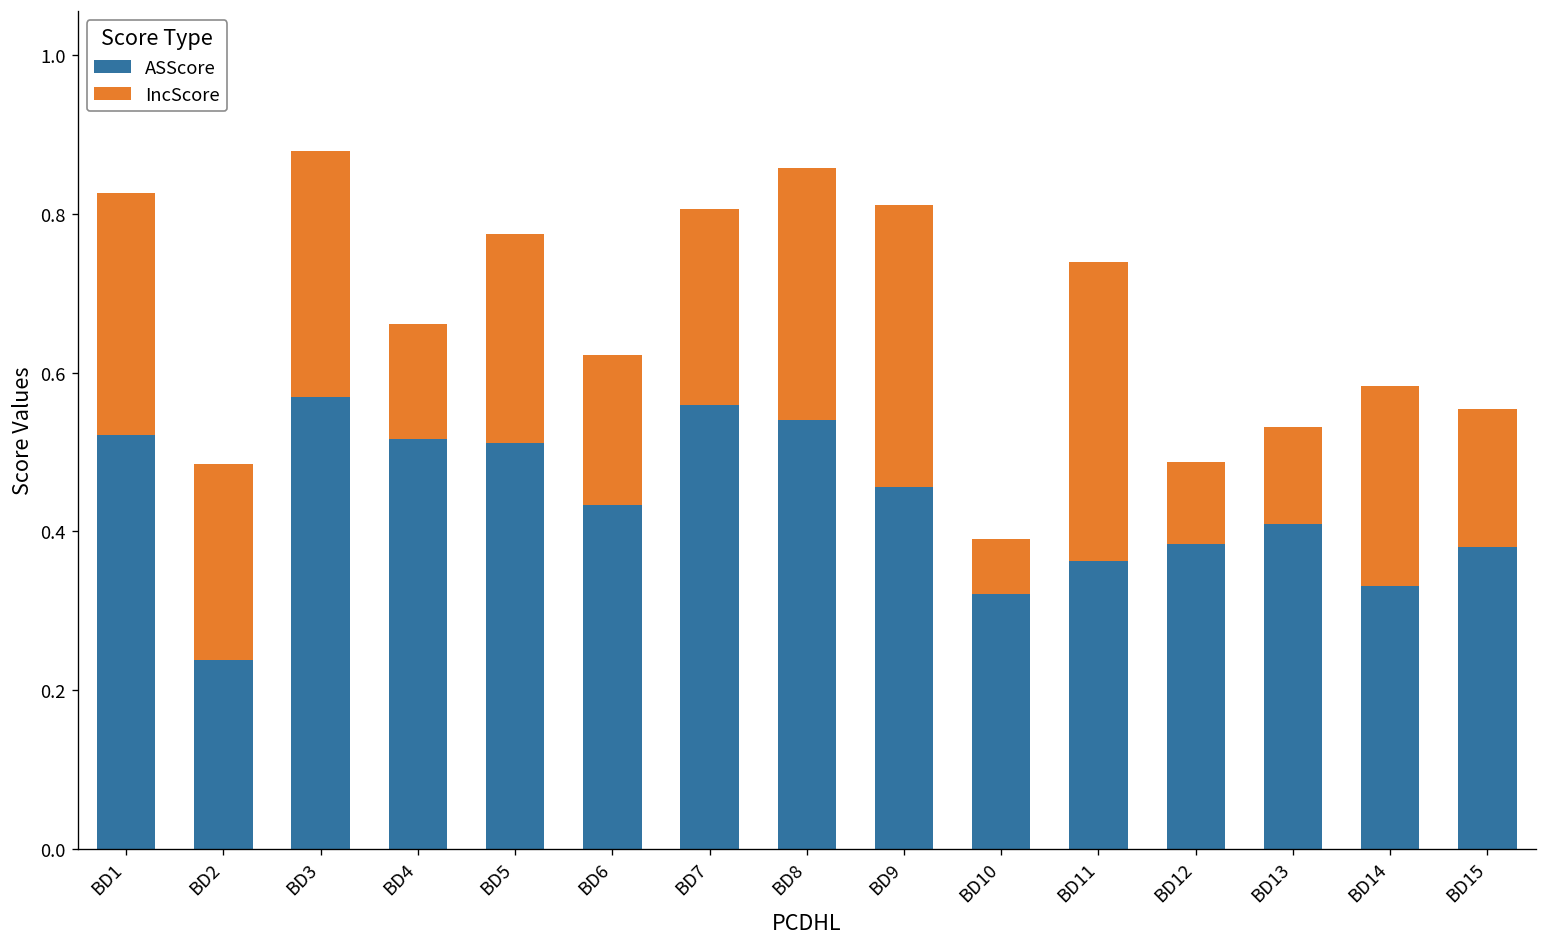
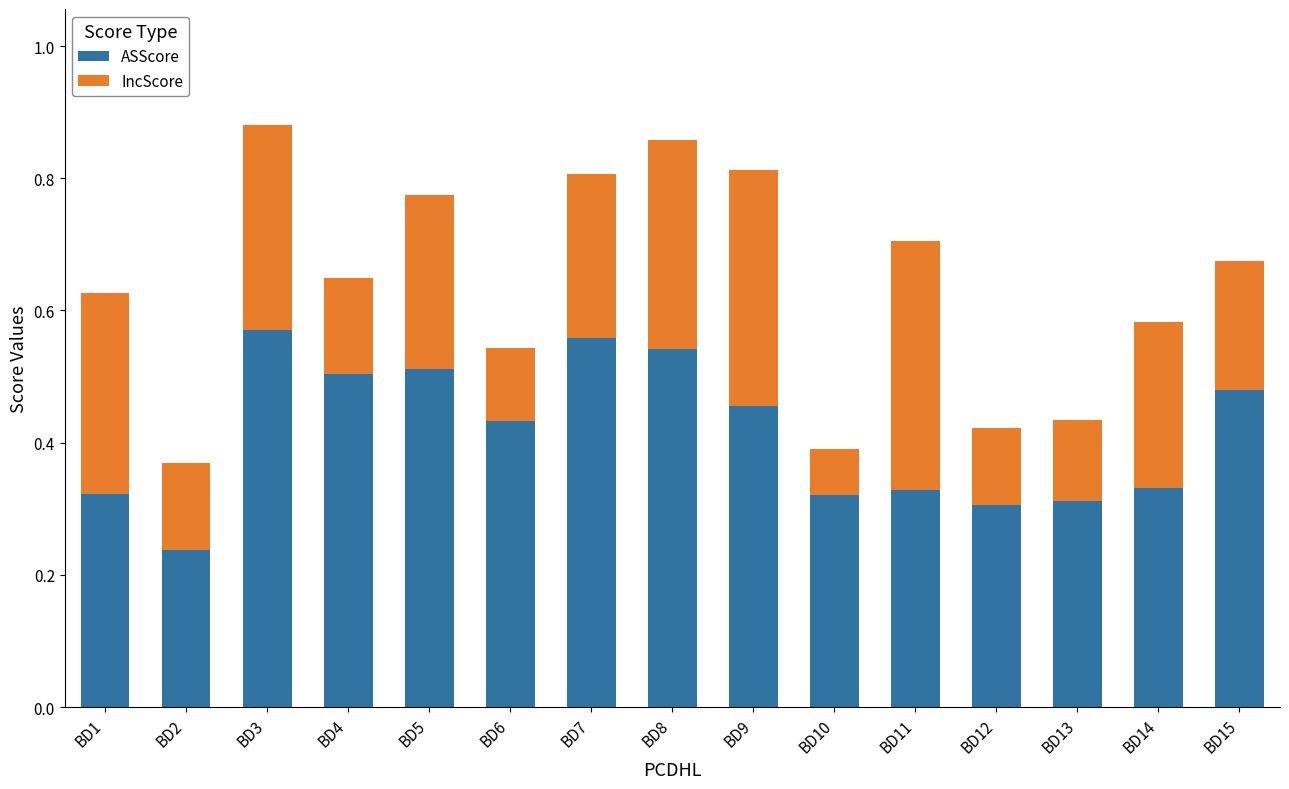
ASScore, BD1: 0.52 -> 0.32
IncScore, BD2: 0.25 -> 0.13
ASScore, BD4: 0.52 -> 0.50
IncScore, BD6: 0.19 -> 0.11
ASScore, BD11: 0.36 -> 0.33
ASScore, BD12: 0.38 -> 0.31
IncScore, BD12: 0.10 -> 0.12
ASScore, BD13: 0.41 -> 0.31
ASScore, BD15: 0.38 -> 0.48
IncScore, BD15: 0.17 -> 0.20
